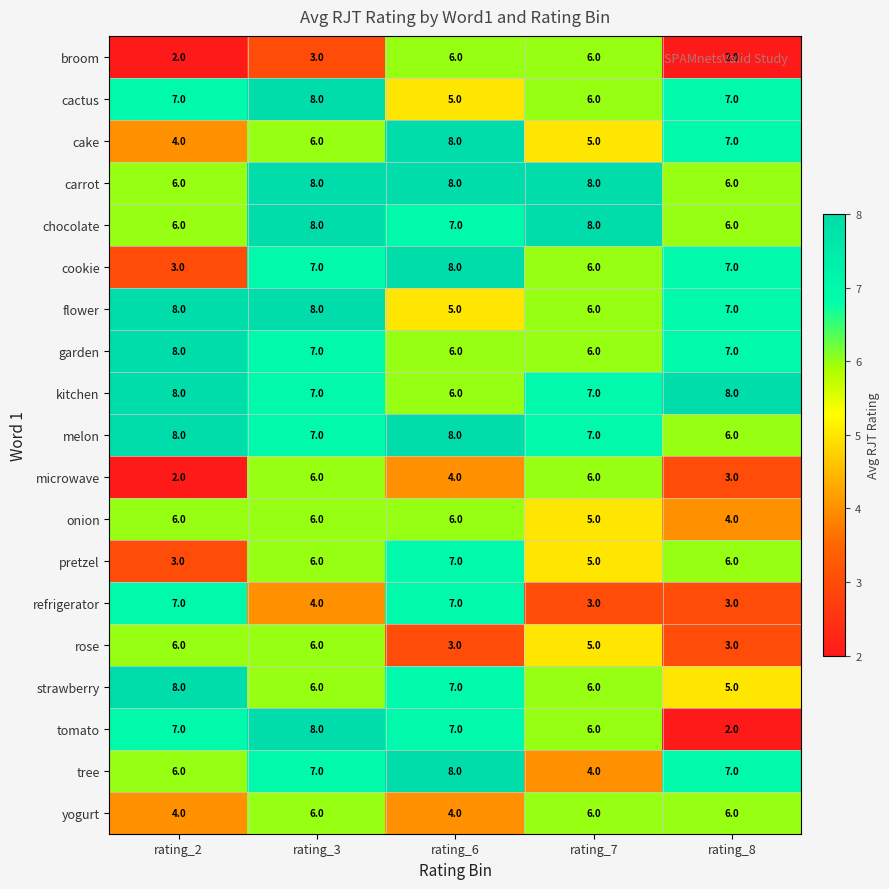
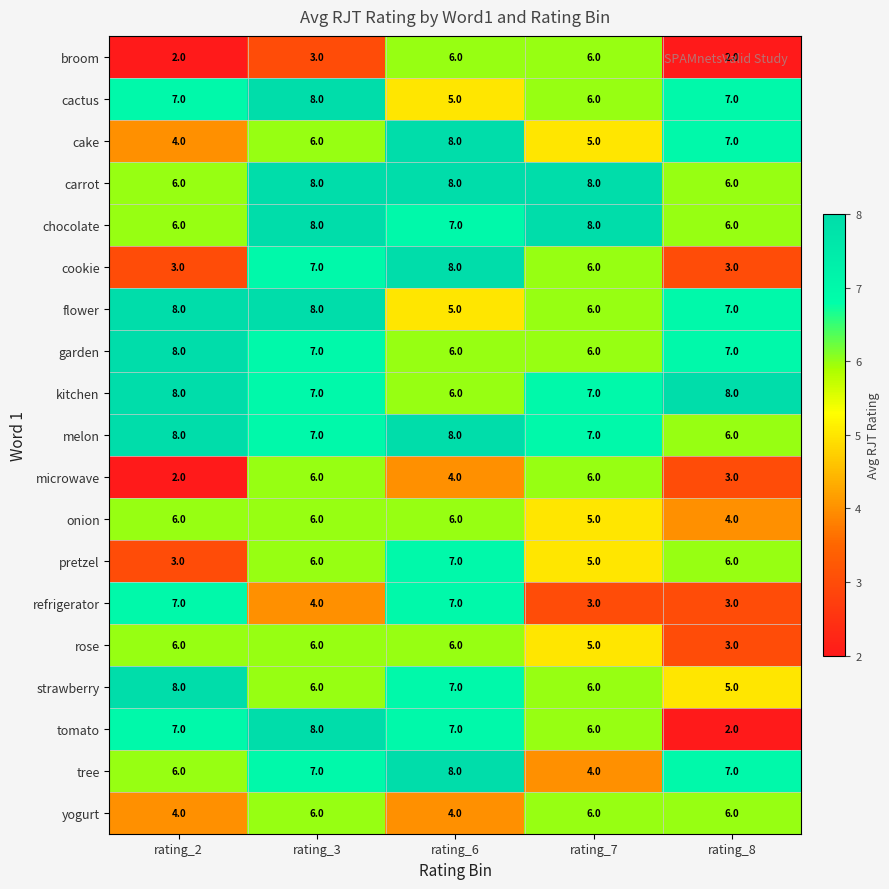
cookie, rating_8: 7.0 -> 3.0
rose, rating_6: 3.0 -> 6.0
